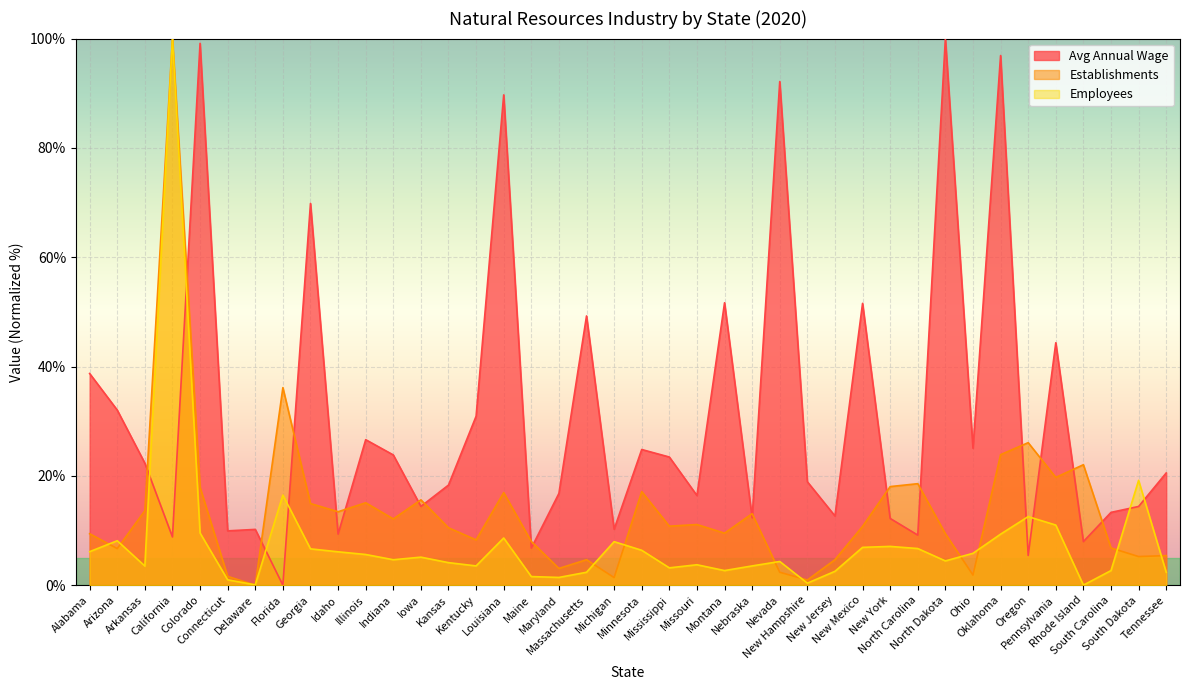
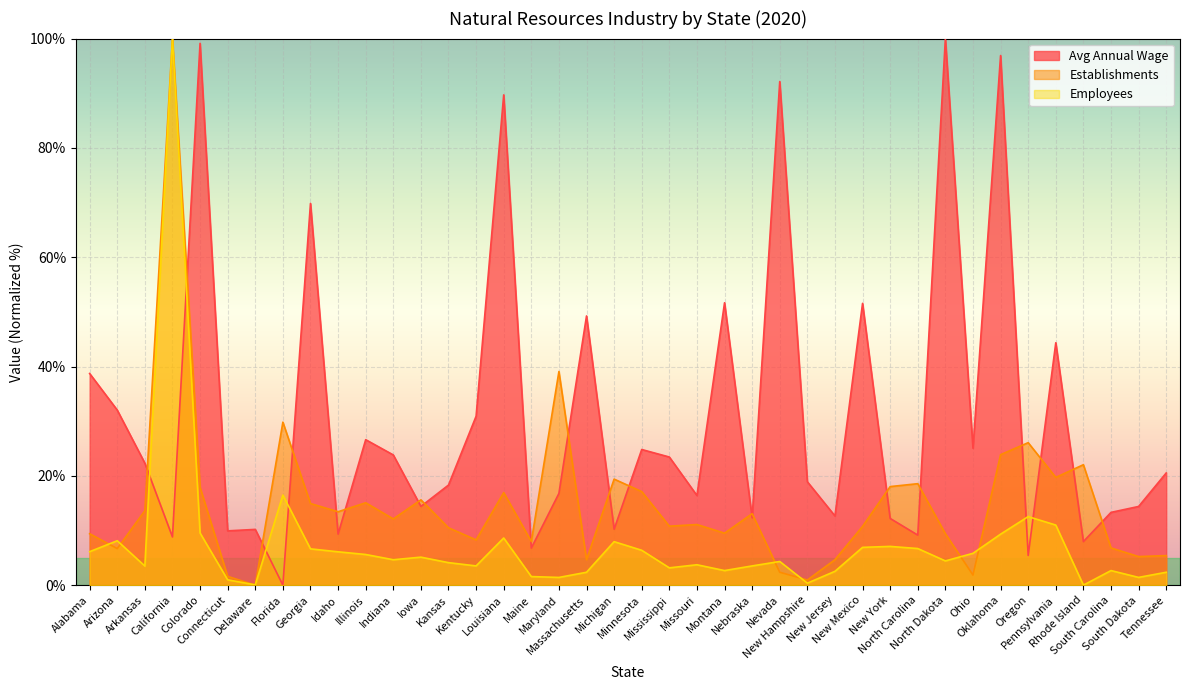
Establishments, Florida: 36% -> 30%
Establishments, Maryland: 3% -> 39%
Establishments, Michigan: 1% -> 19%
Employees, South Dakota: 19% -> 1%
